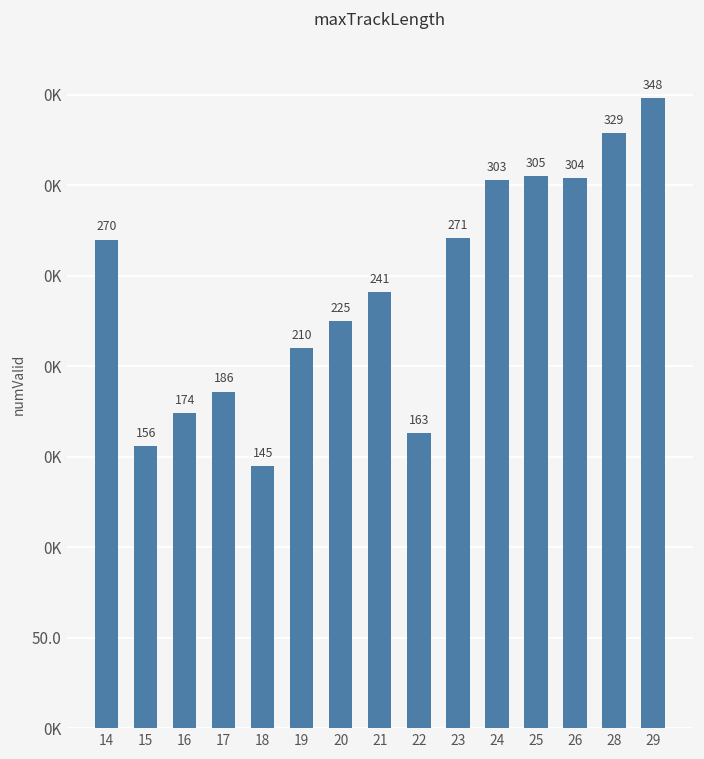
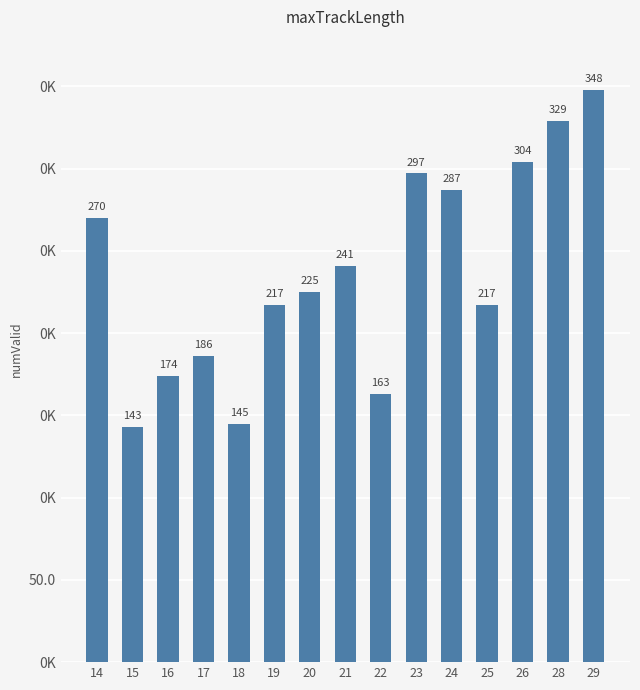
15: 156 -> 143
19: 210 -> 217
23: 271 -> 297
24: 303 -> 287
25: 305 -> 217
